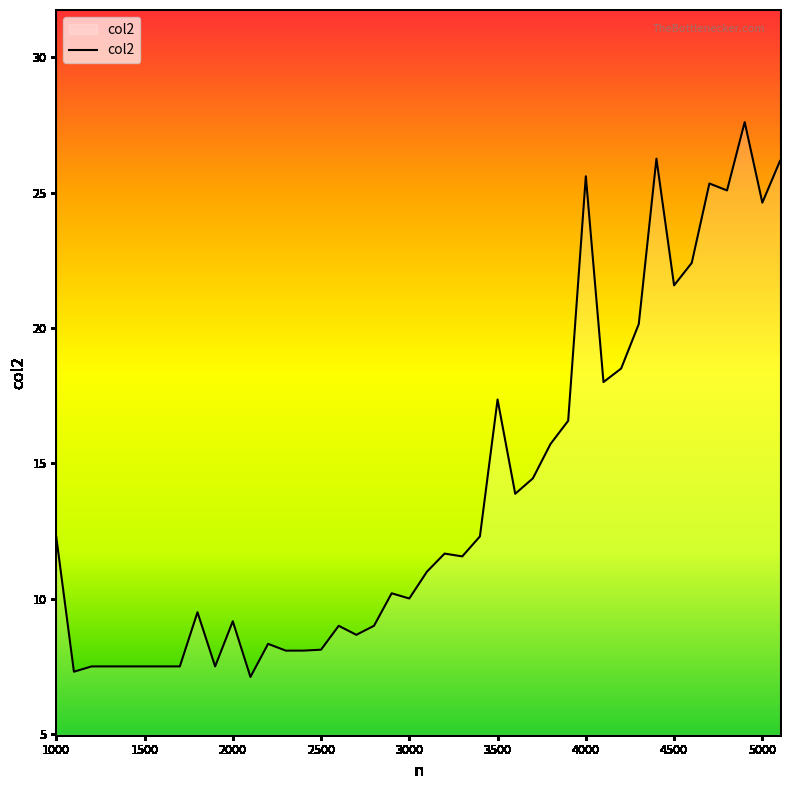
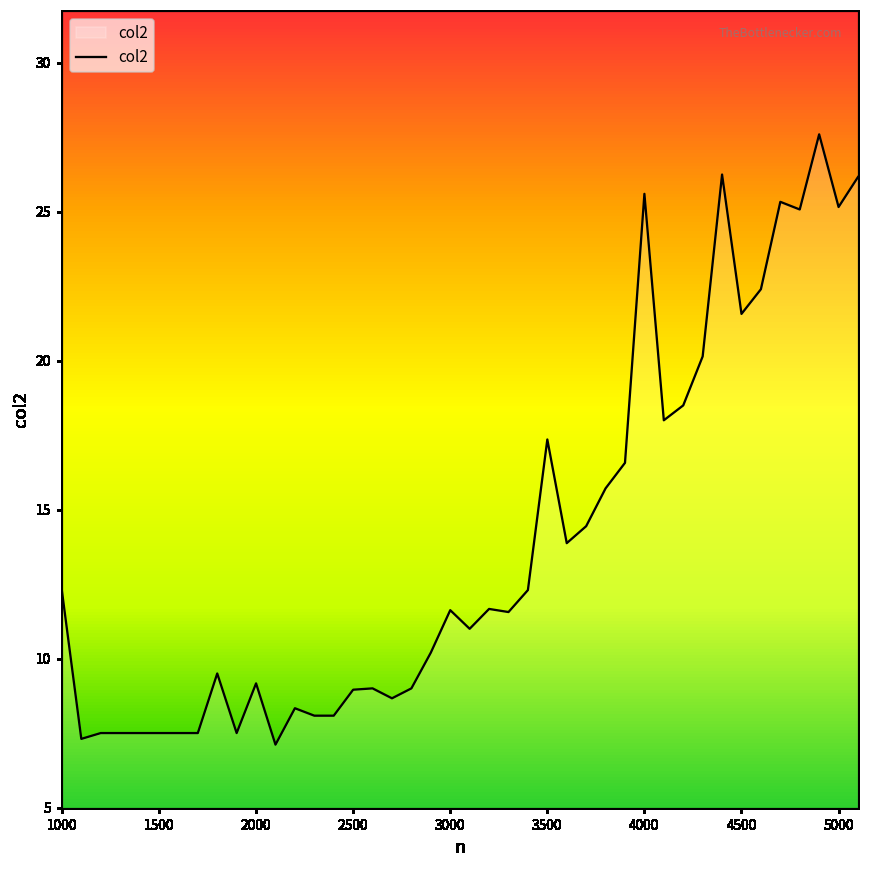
2500: 8.1 -> 9.0
3000: 10.0 -> 11.6
5000: 24.6 -> 25.2
